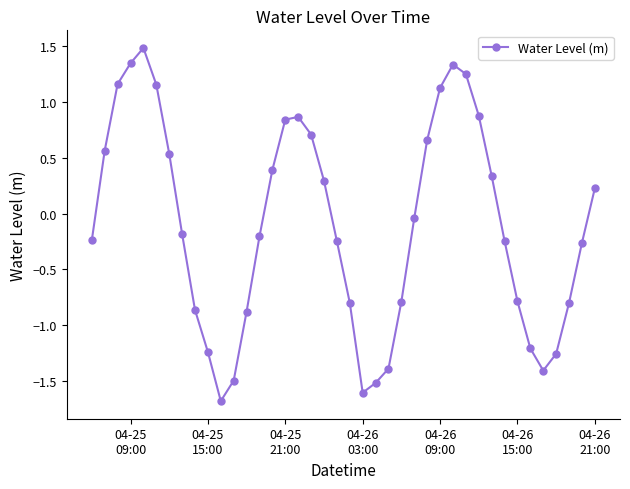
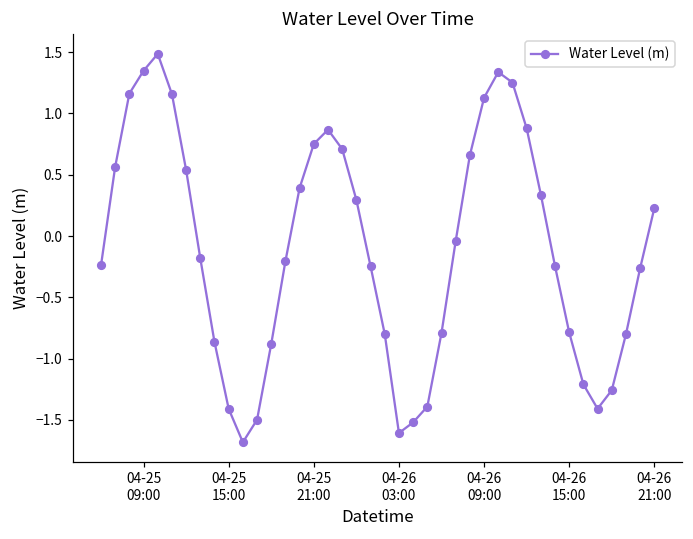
04-25 15:00: -1.24 -> -1.41
04-25 21:00: 0.84 -> 0.75
